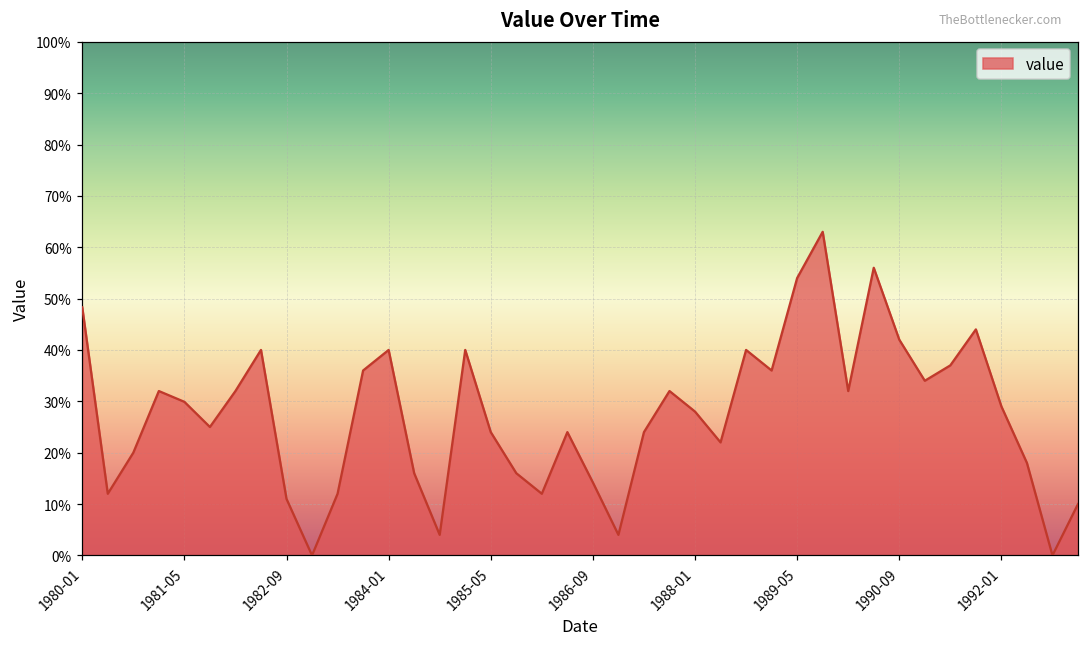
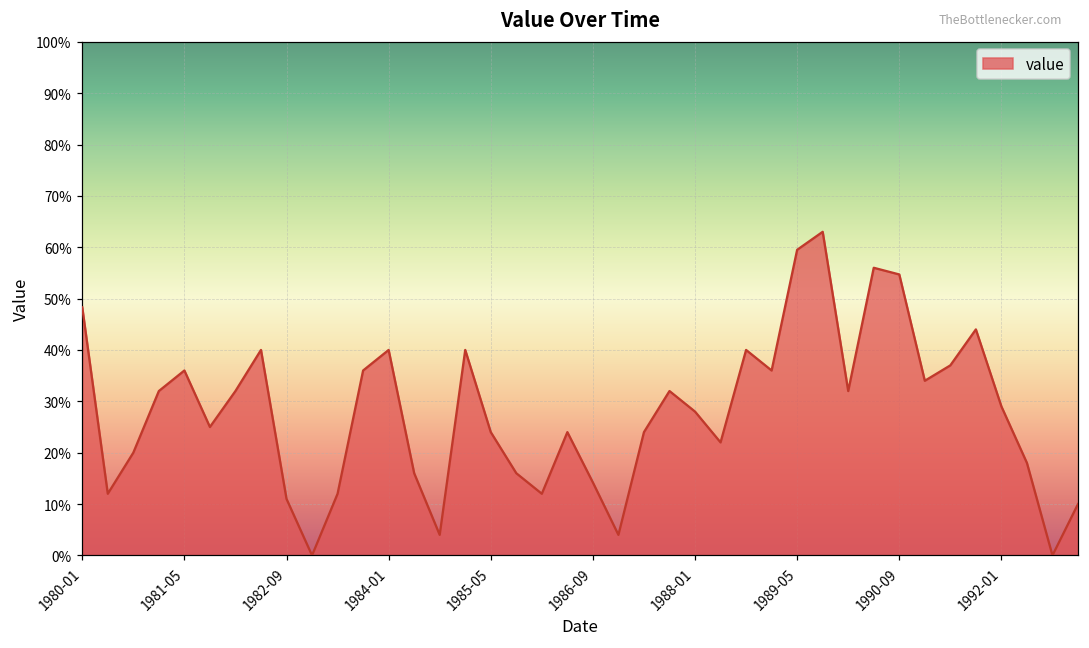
1981-05: 30% -> 36%
1989-05: 54% -> 60%
1990-09: 42% -> 55%
